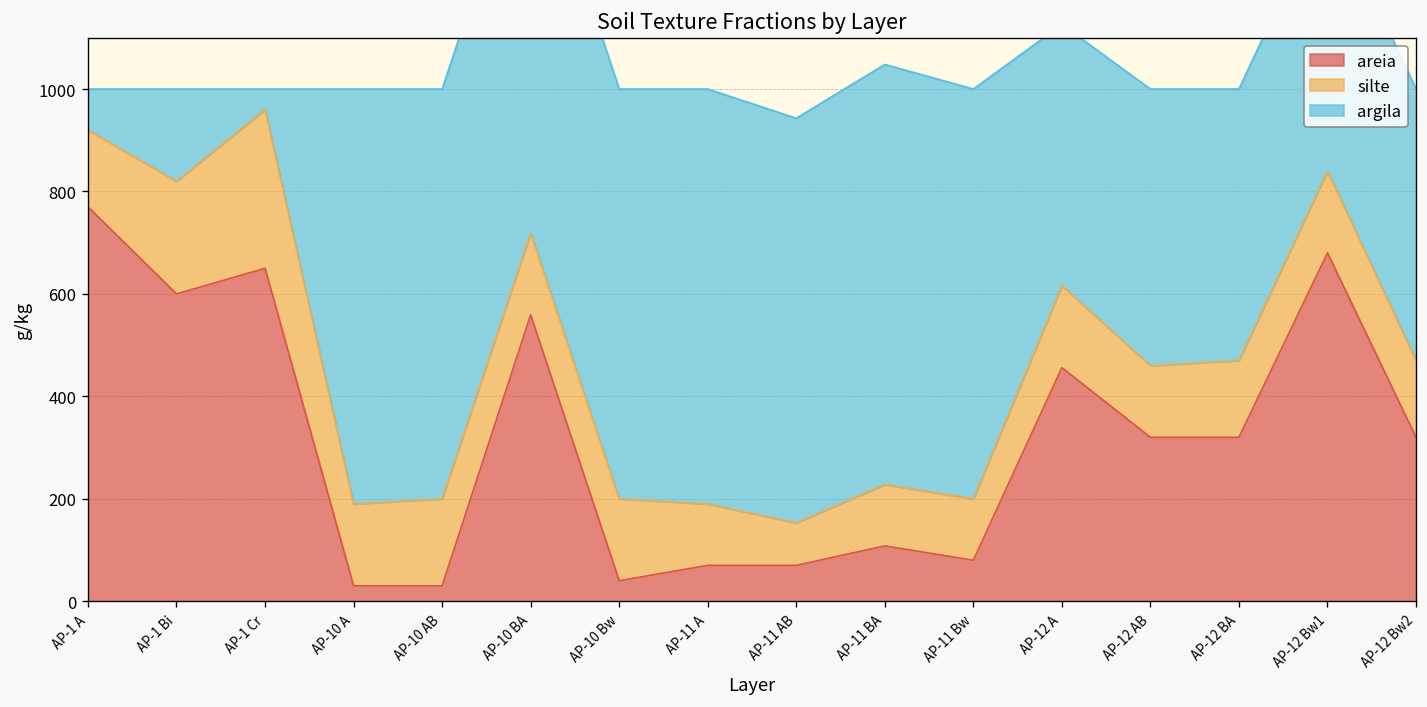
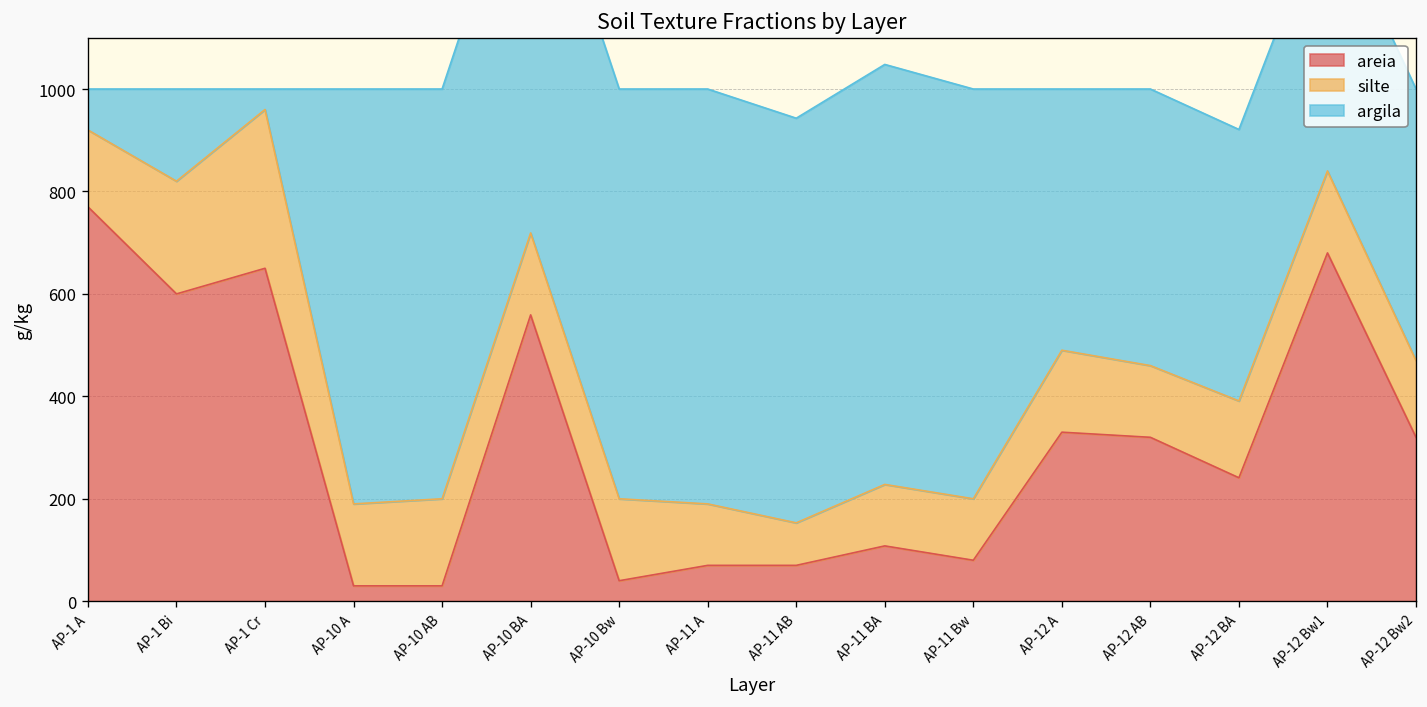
areia, AP-12 A: 460 -> 330
areia, AP-12 BA: 320 -> 240
